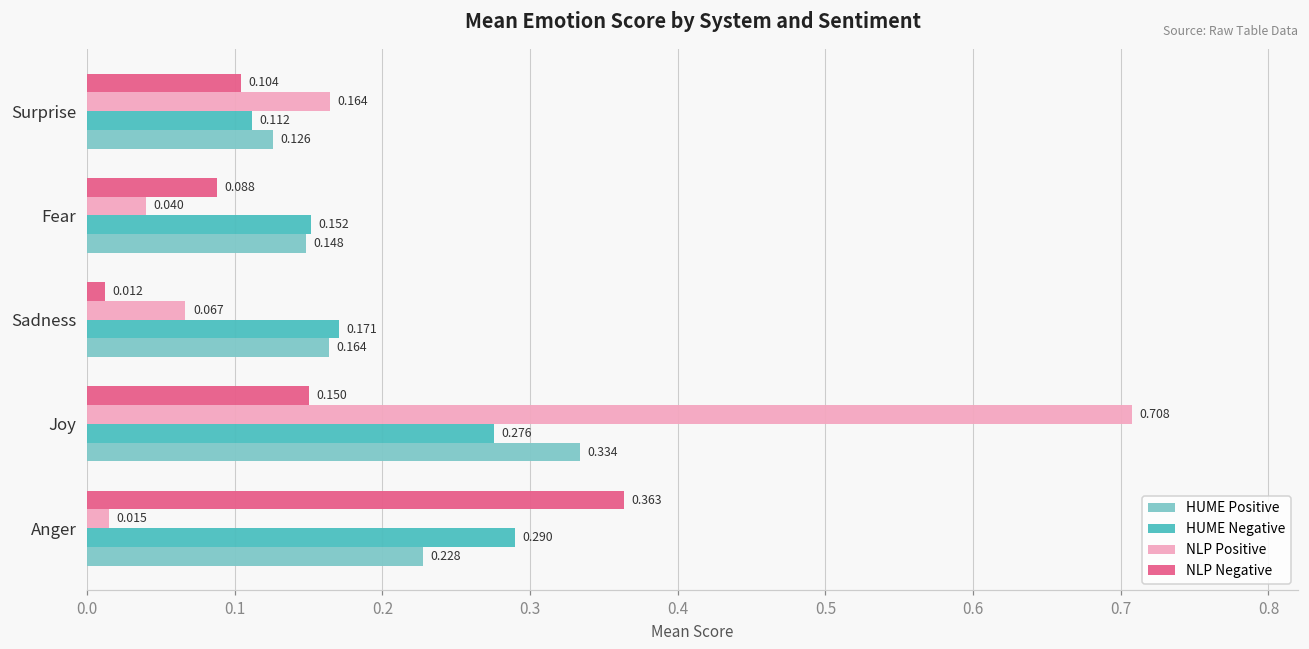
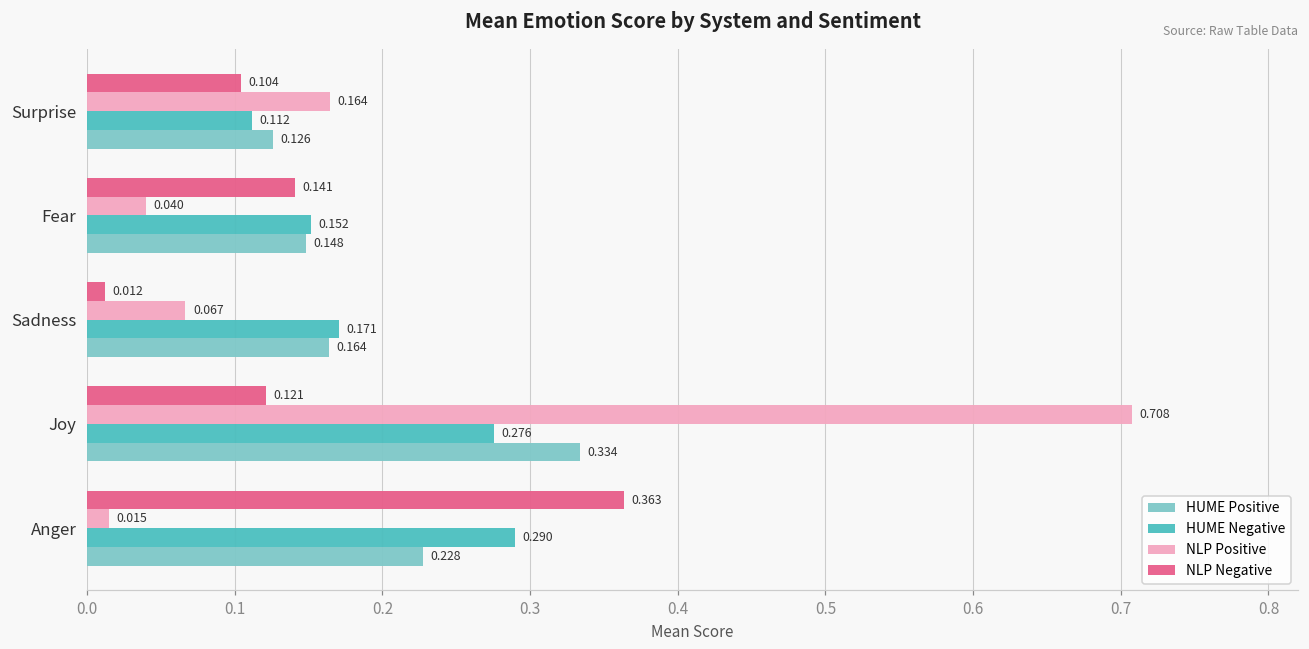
NLP Negative, Fear: 0.088 -> 0.141
NLP Negative, Joy: 0.150 -> 0.121
